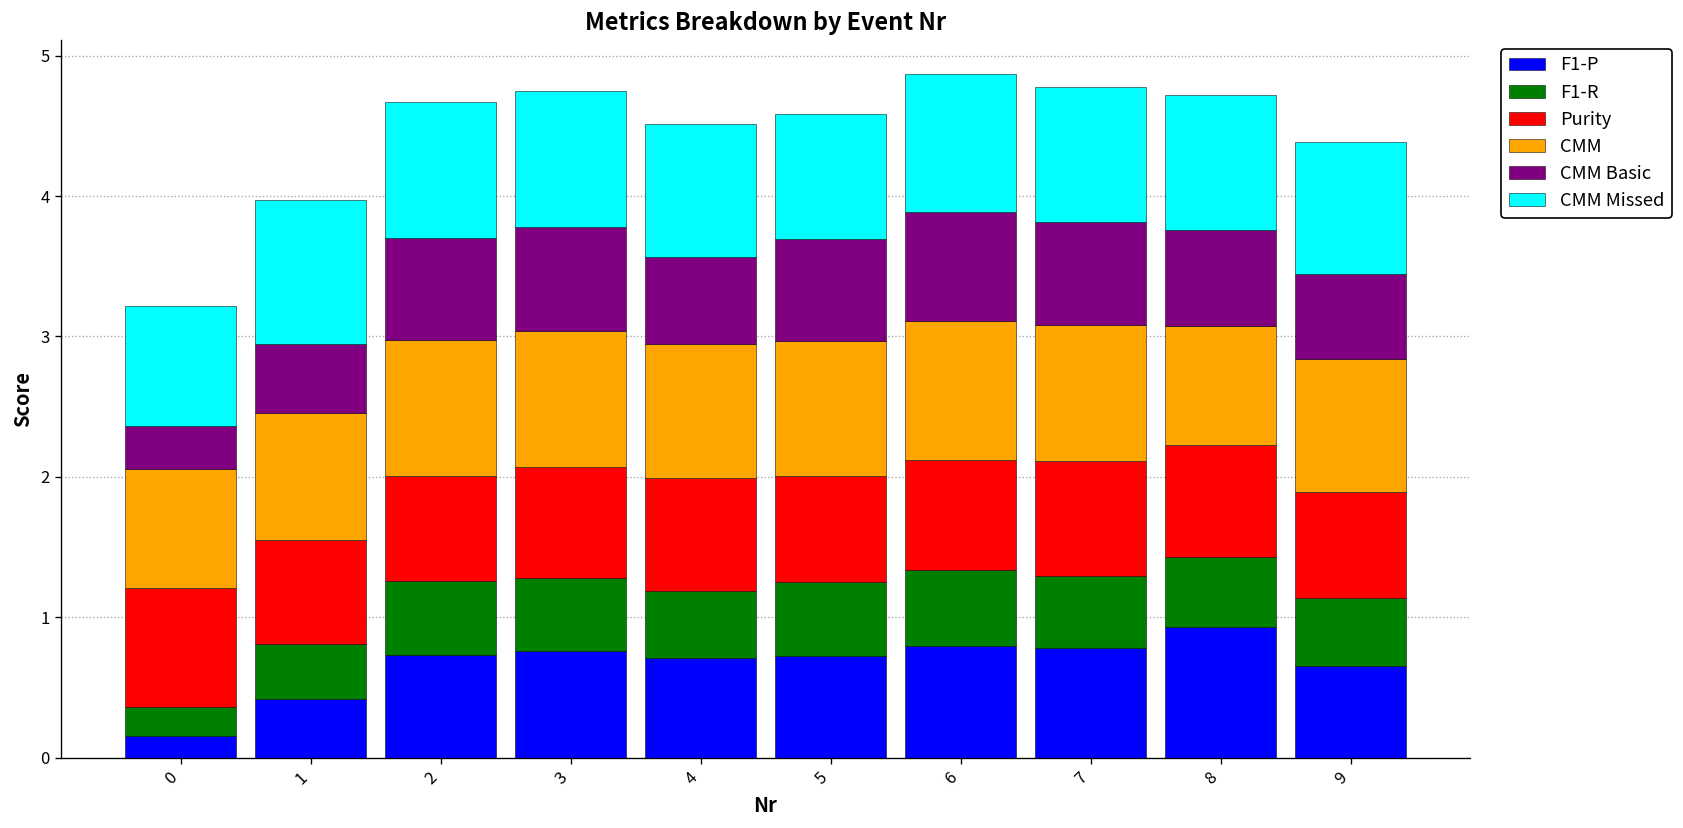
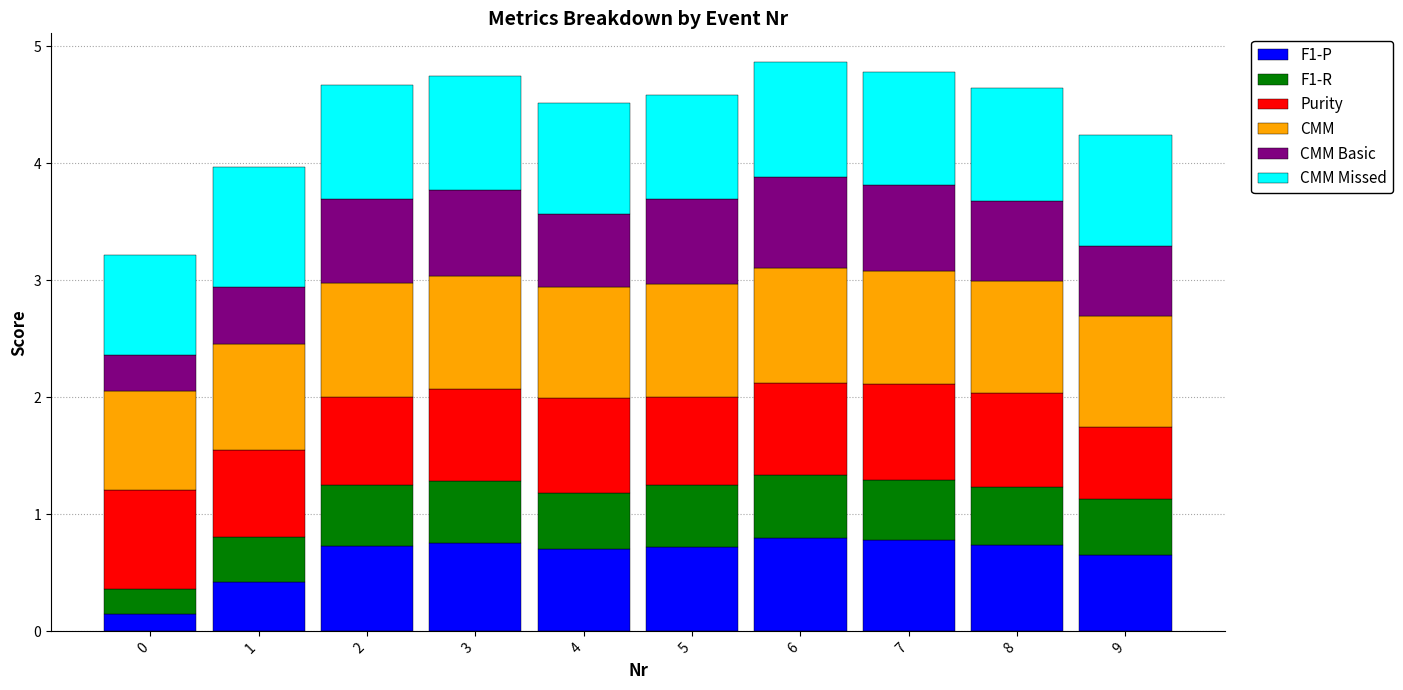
F1-P, 8: 0.93 -> 0.74
CMM, 8: 0.85 -> 0.96
Purity, 9: 0.76 -> 0.61
